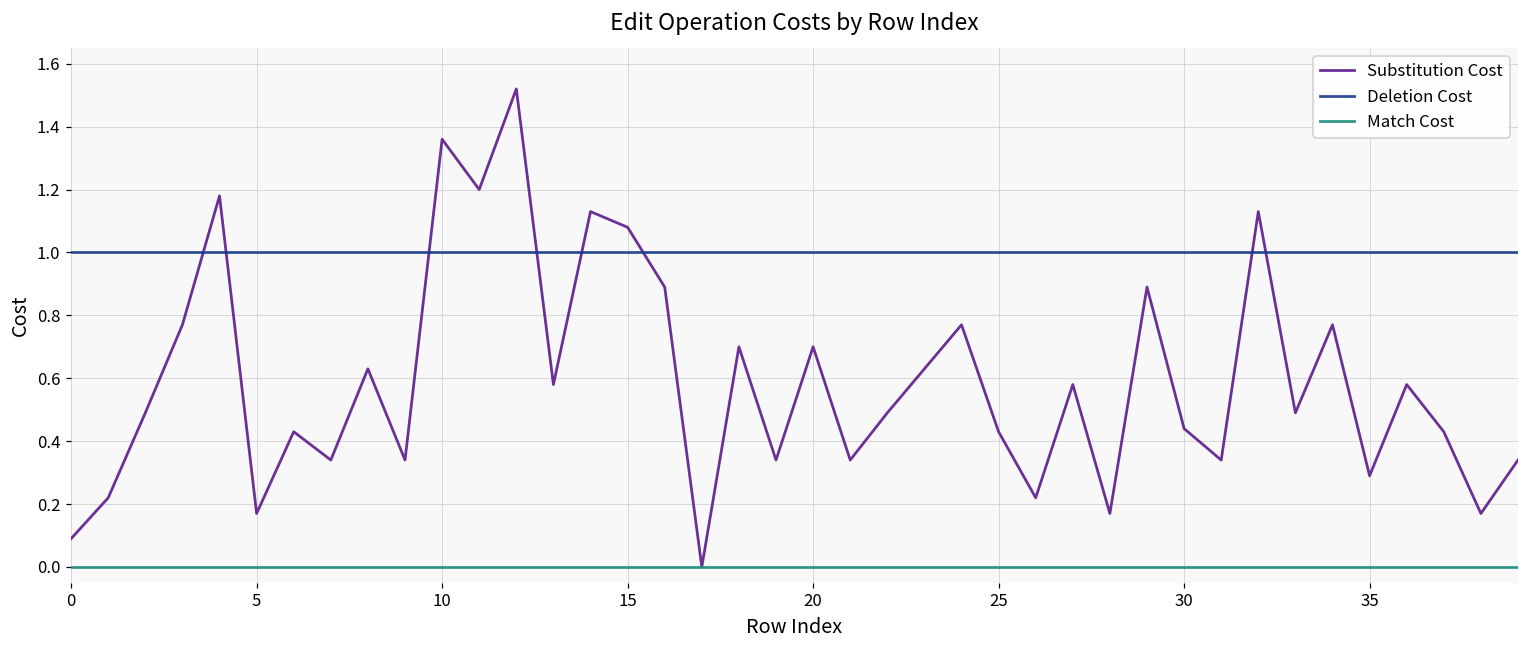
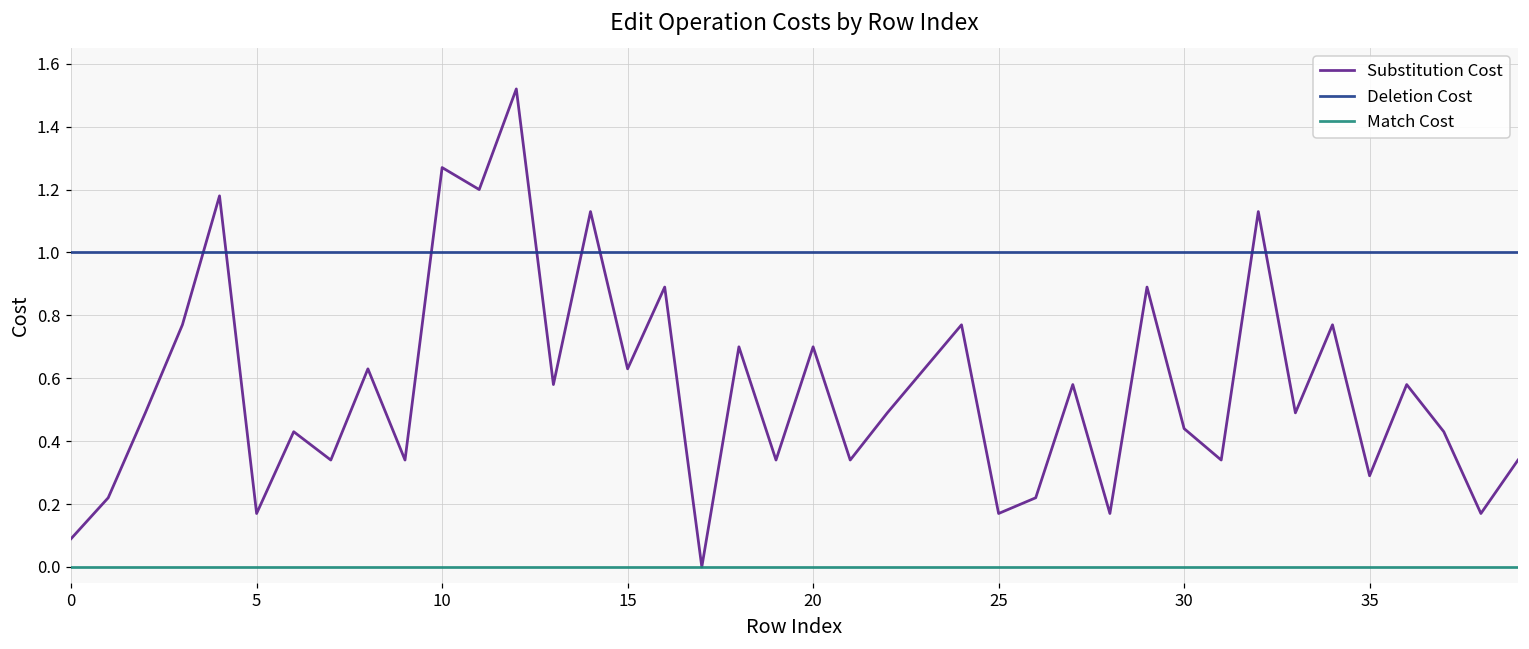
Substitution Cost, 10: 1.36 -> 1.27
Substitution Cost, 15: 1.08 -> 0.63
Substitution Cost, 25: 0.43 -> 0.17
